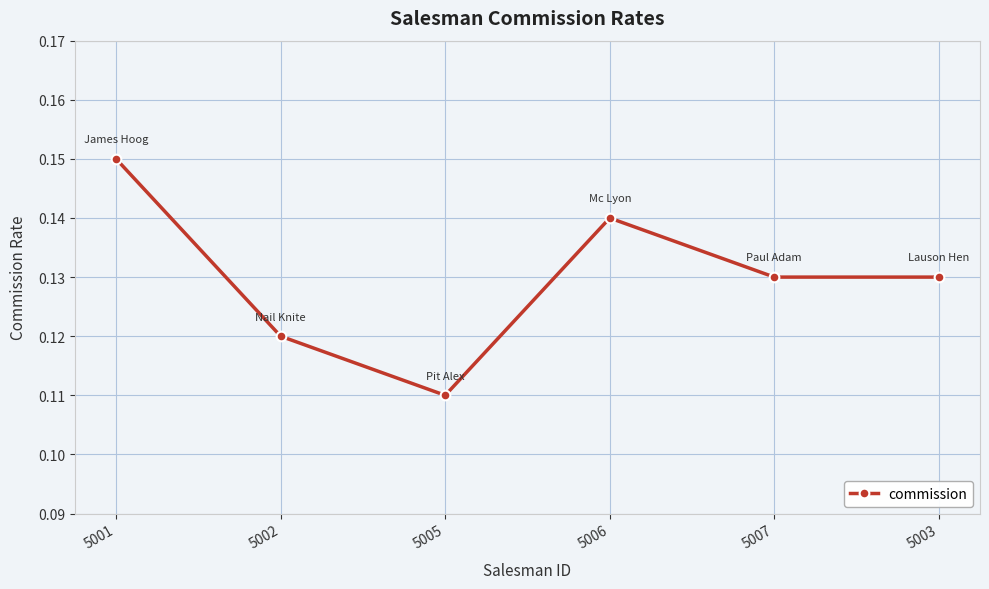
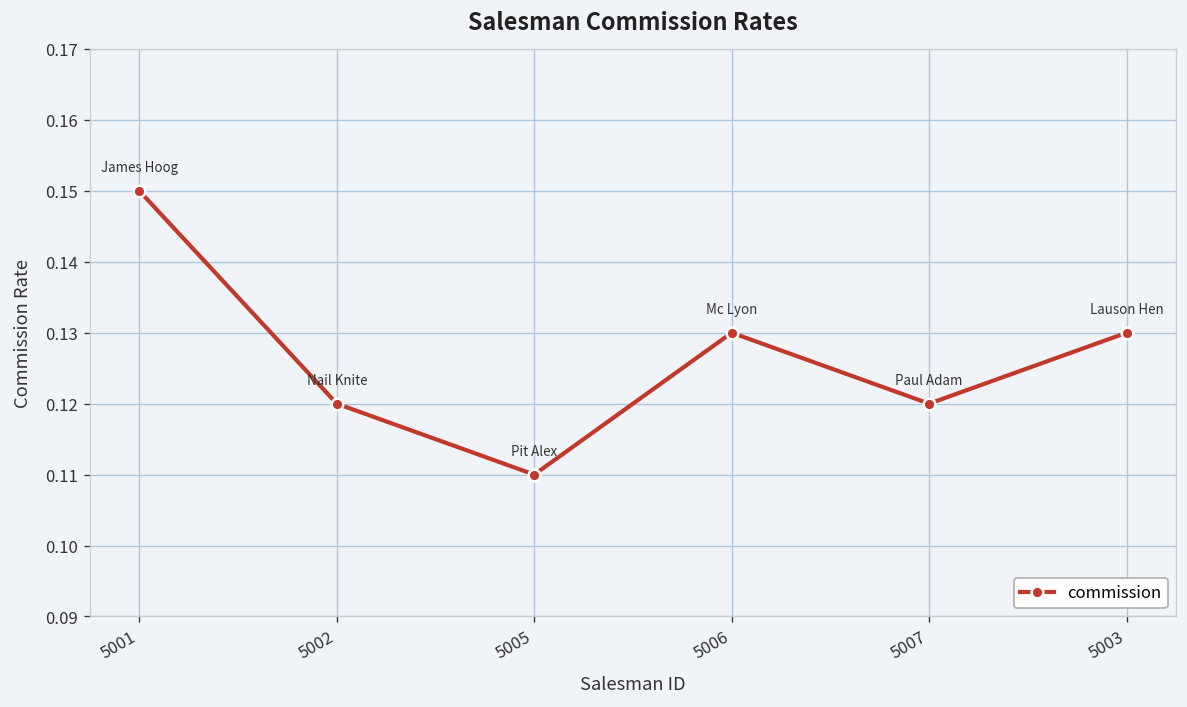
5006: 0.14 -> 0.13
5007: 0.13 -> 0.12
